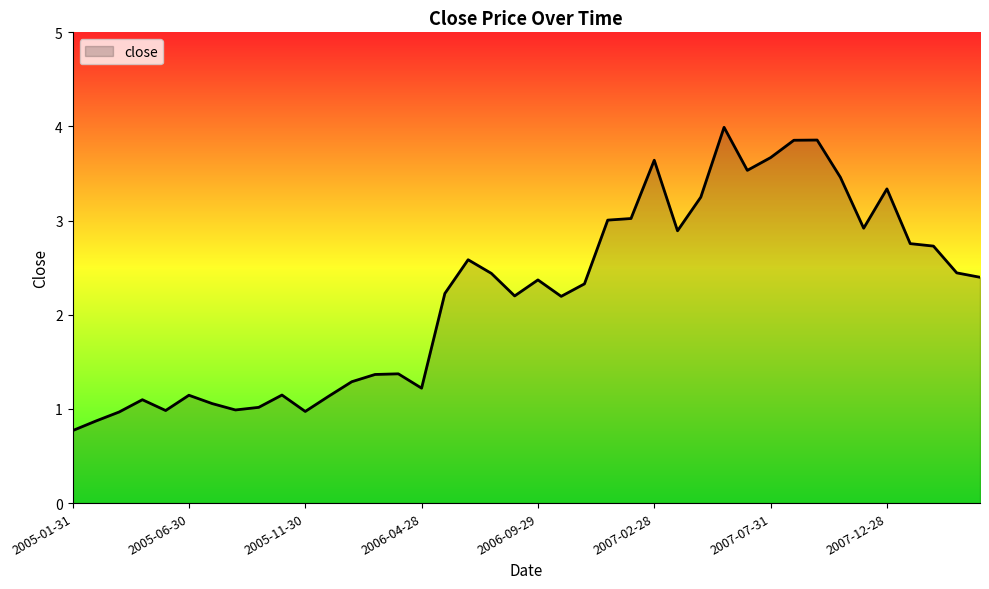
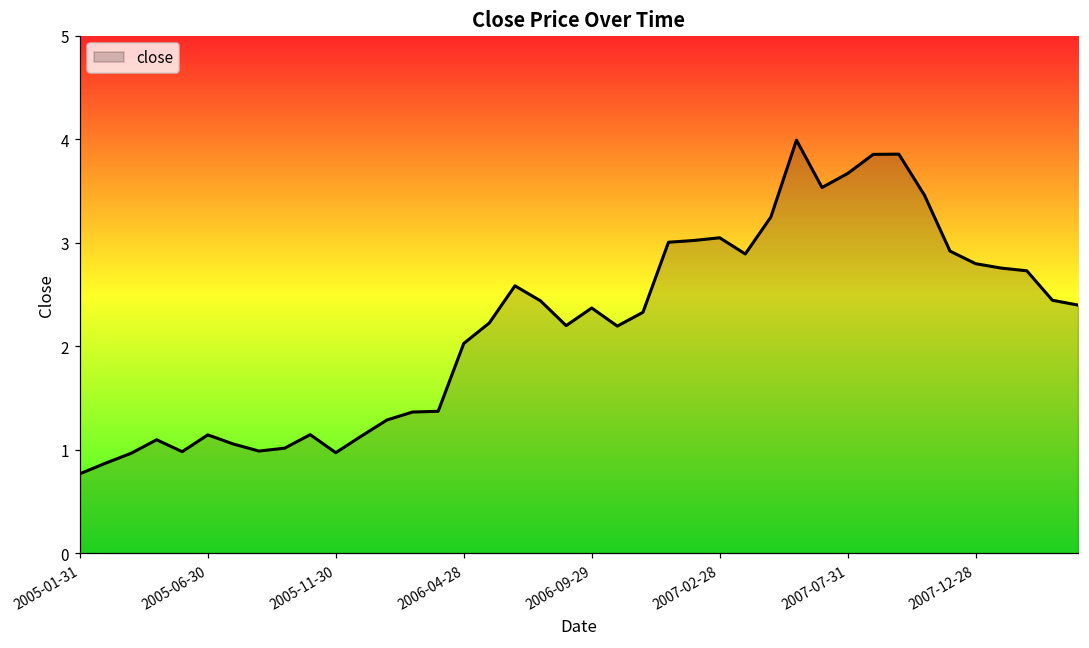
2006-04-28: 1.2 -> 2.0
2007-02-28: 3.6 -> 3.0
2007-12-28: 3.3 -> 2.8
